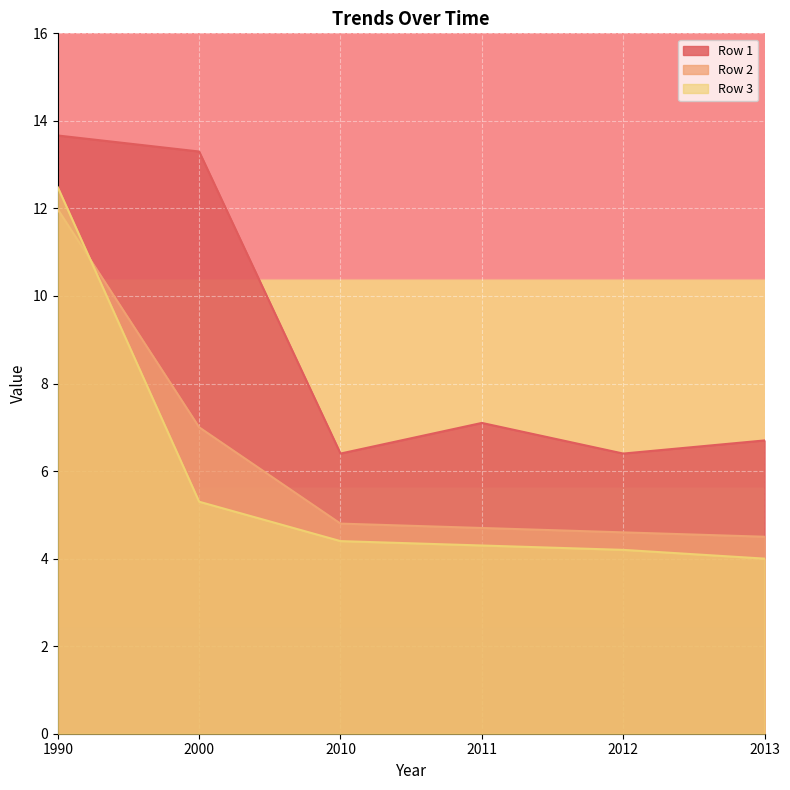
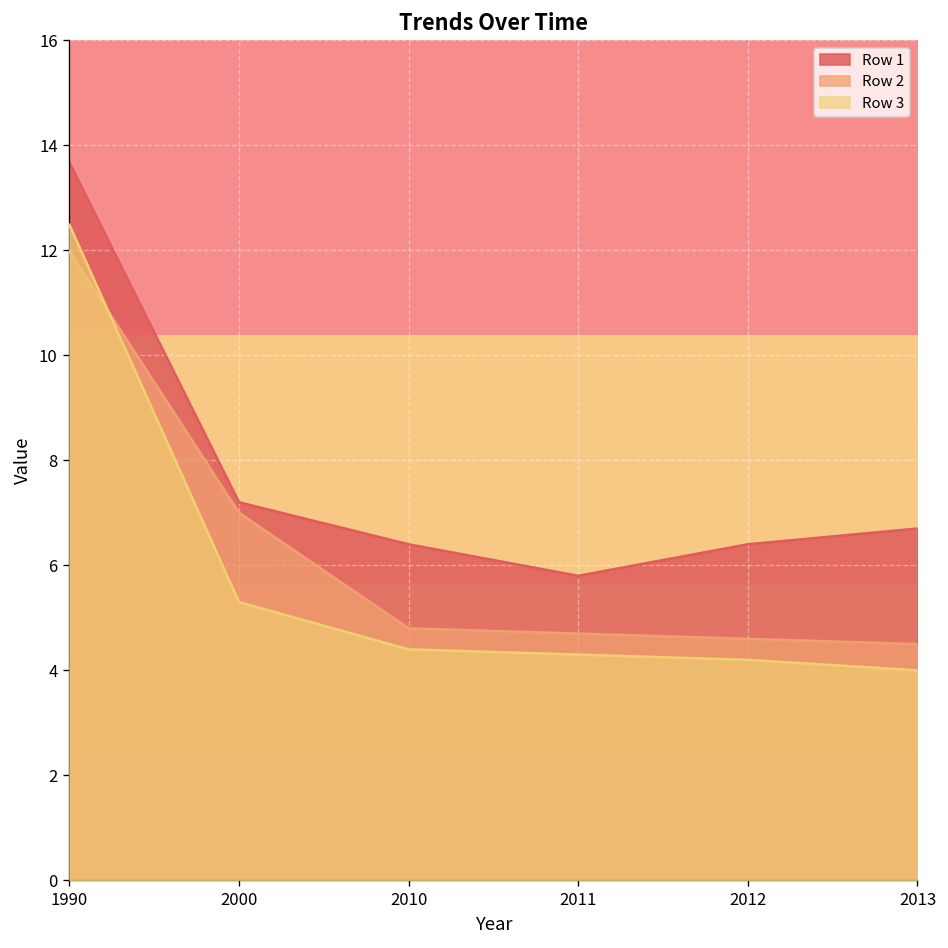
Row 1, 2000: 13.3 -> 7.2
Row 1, 2011: 7.1 -> 5.8
